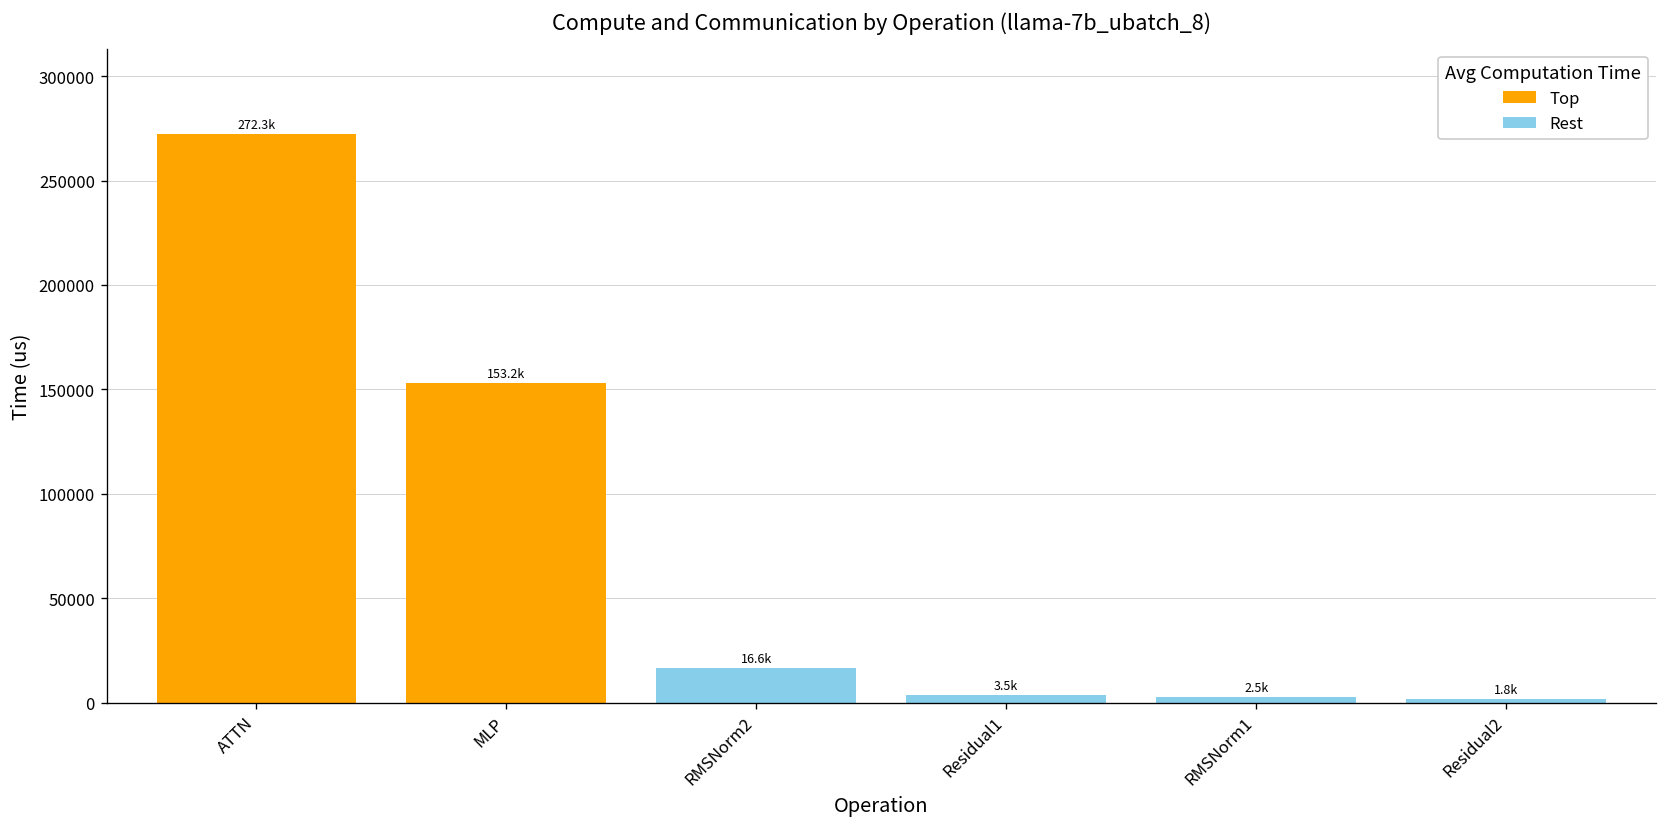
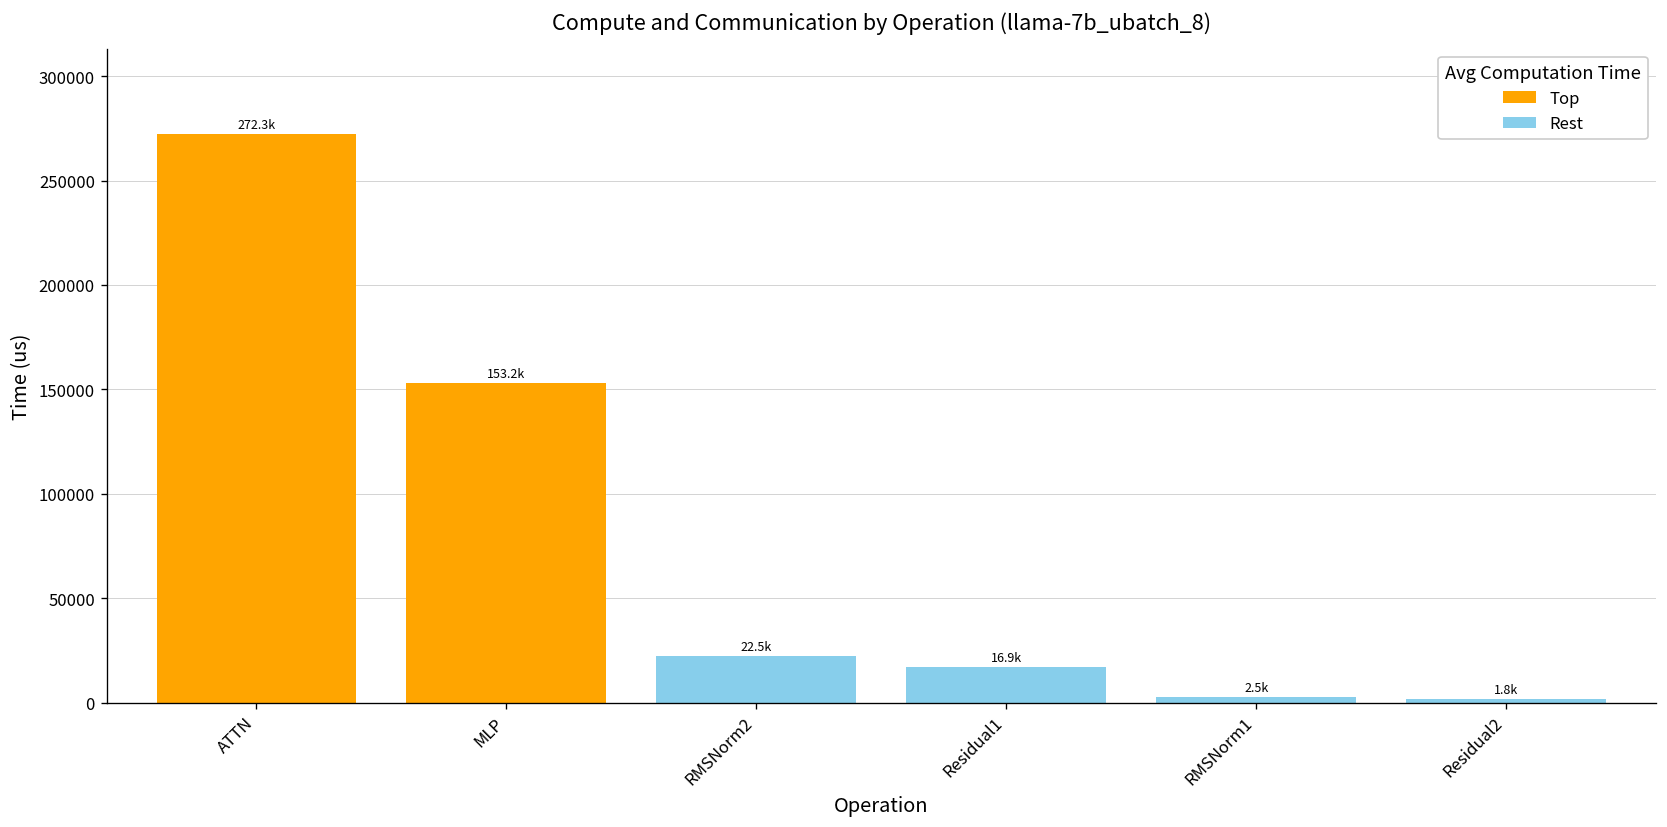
Rest, RMSNorm2: 16.6k -> 22.5k
Rest, Residual1: 3.5k -> 16.9k
